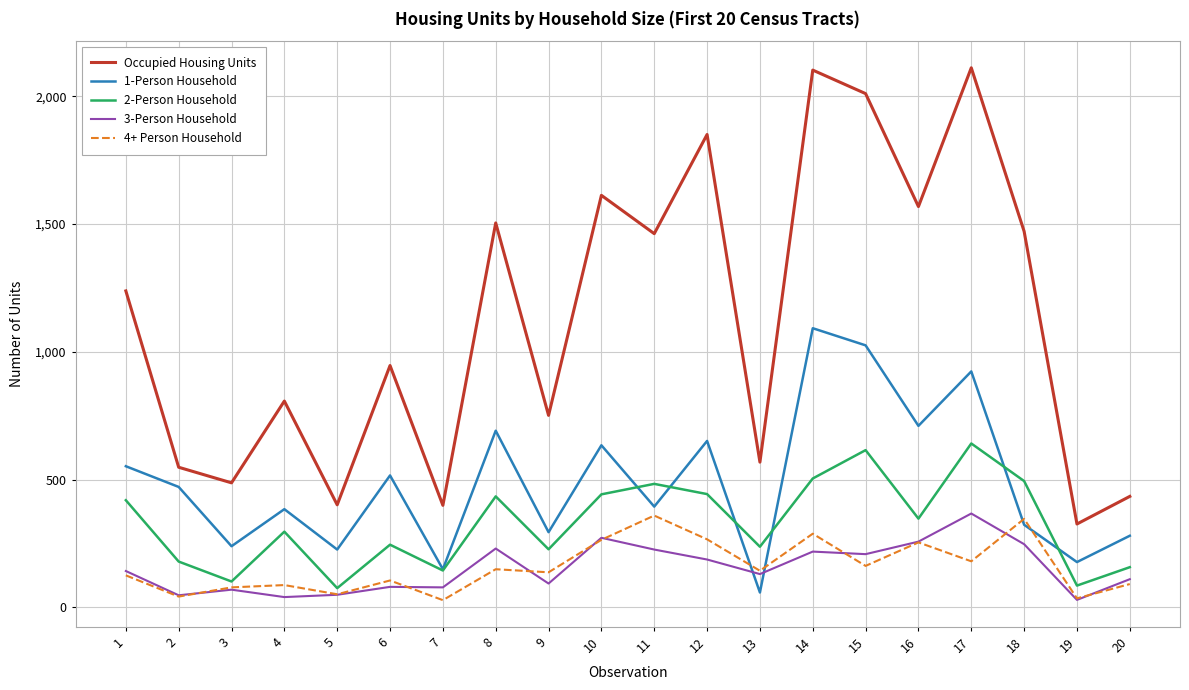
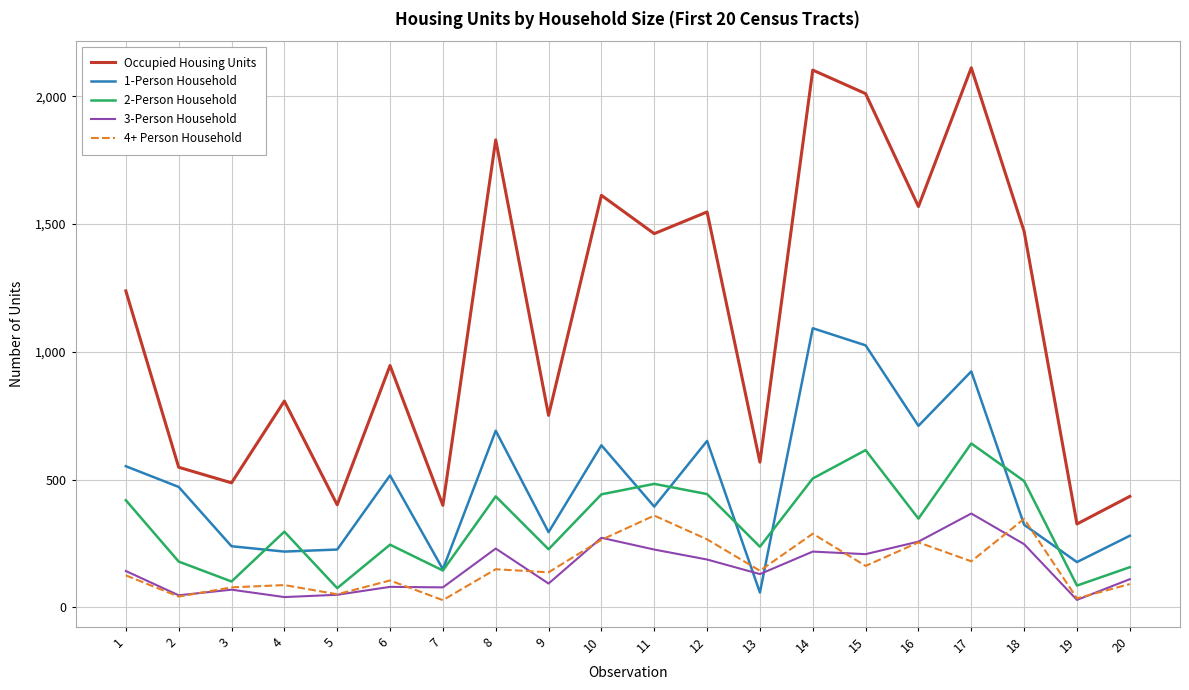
1-Person Household, 4: 380 -> 220
Occupied Housing Units, 8: 1,500 -> 1,830
Occupied Housing Units, 12: 1,850 -> 1,550
